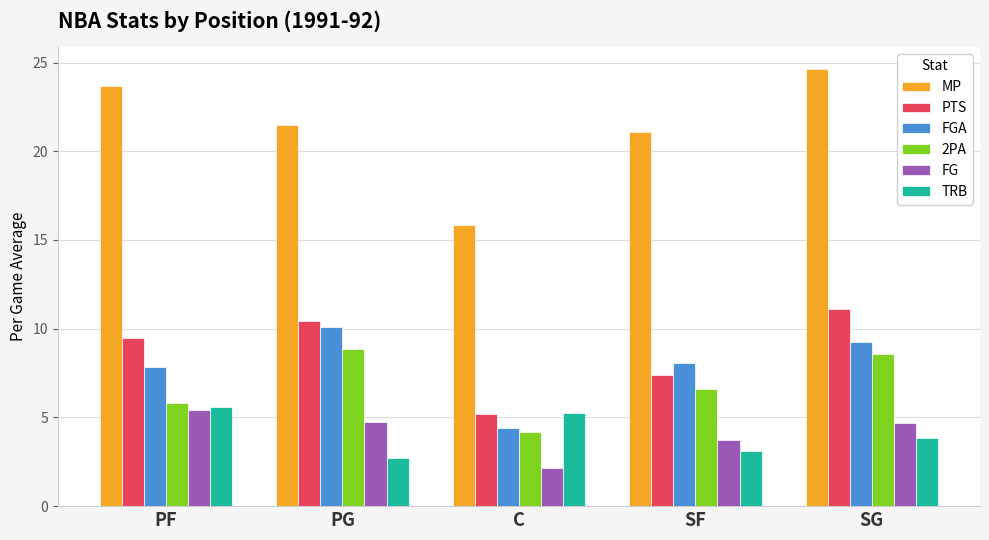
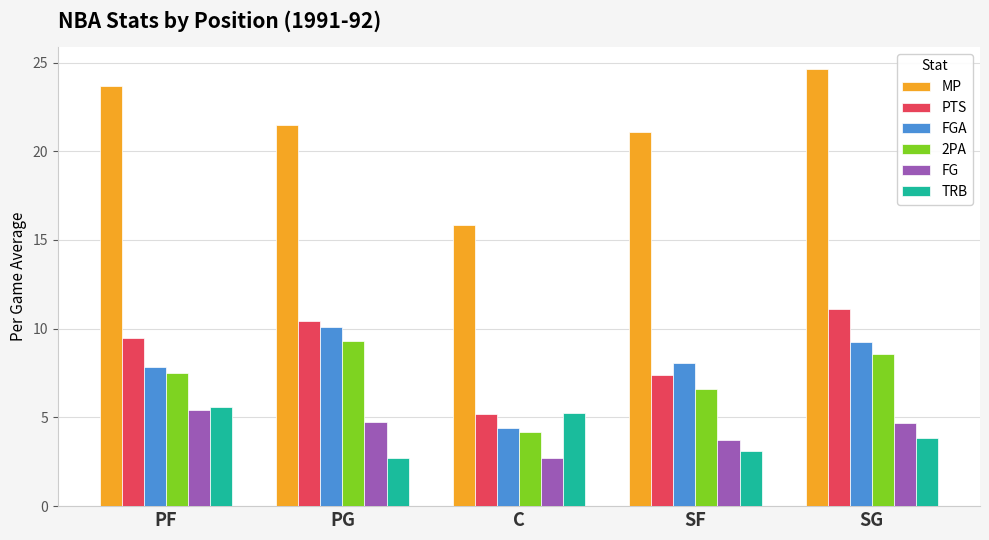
2PA, PF: 5.8 -> 7.5
2PA, PG: 8.9 -> 9.3
FG, C: 2.2 -> 2.7
